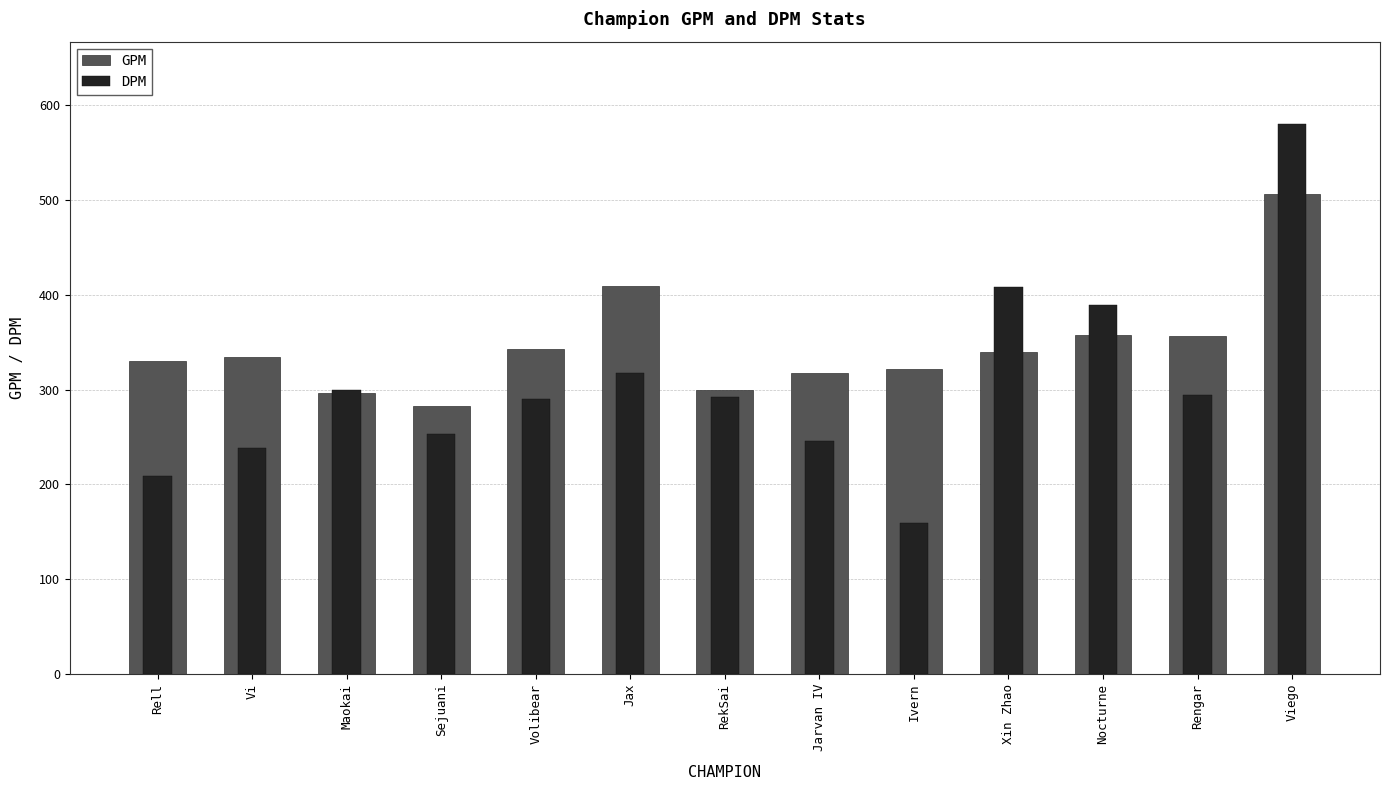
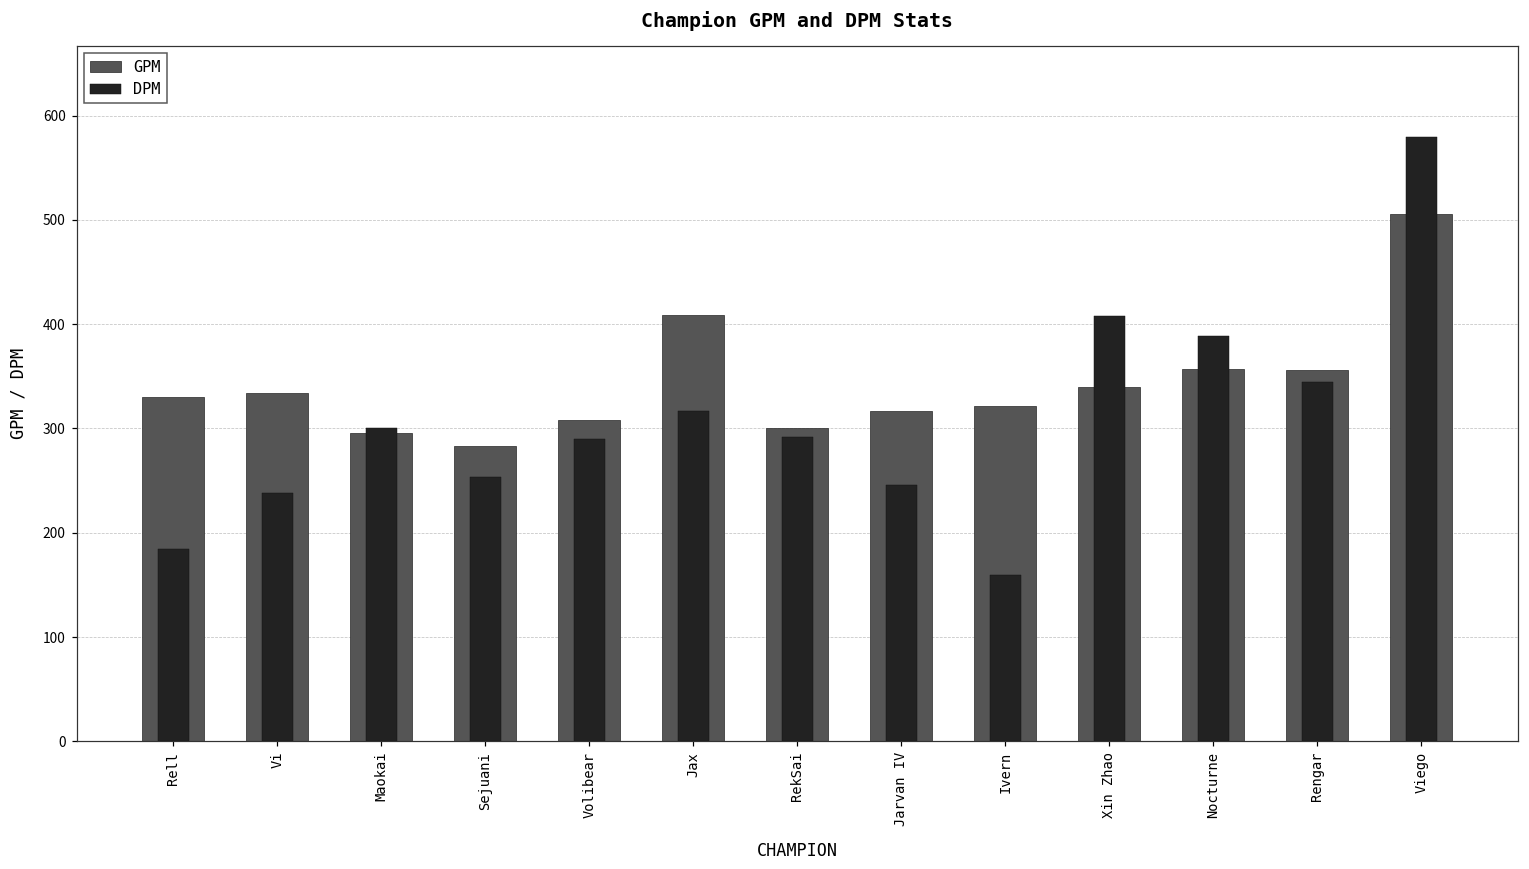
DPM, Rell: 210 -> 180
GPM, Volibear: 340 -> 310
DPM, Rengar: 290 -> 350
